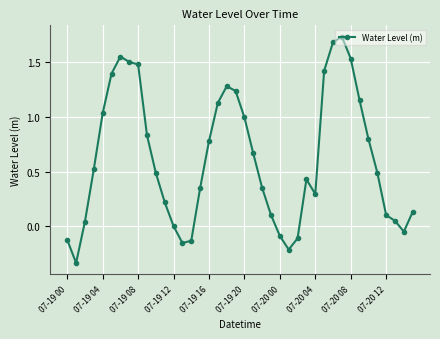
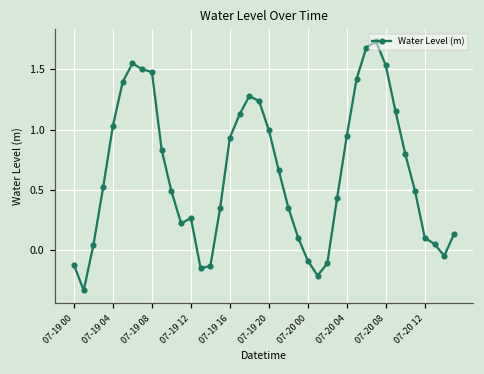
07-19 12: 0.00 -> 0.27
07-19 16: 0.78 -> 0.93
07-20 04: 0.30 -> 0.95
